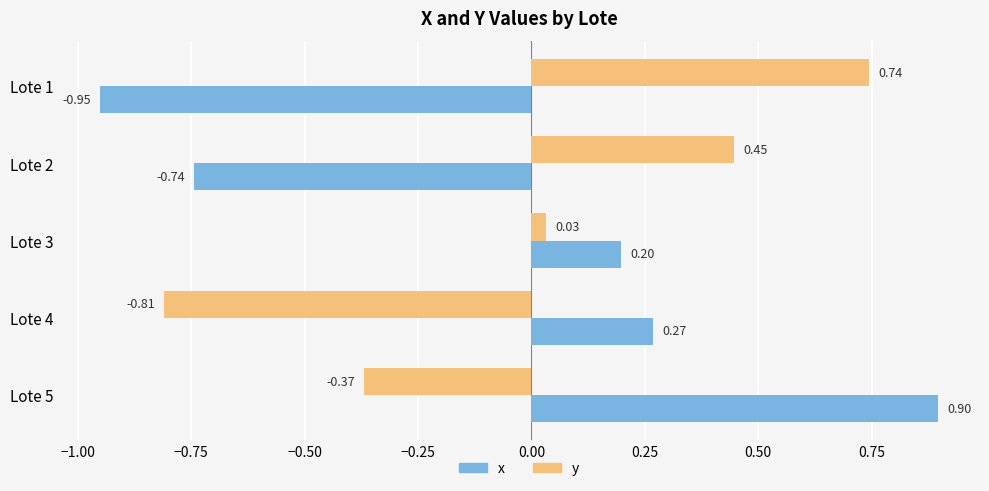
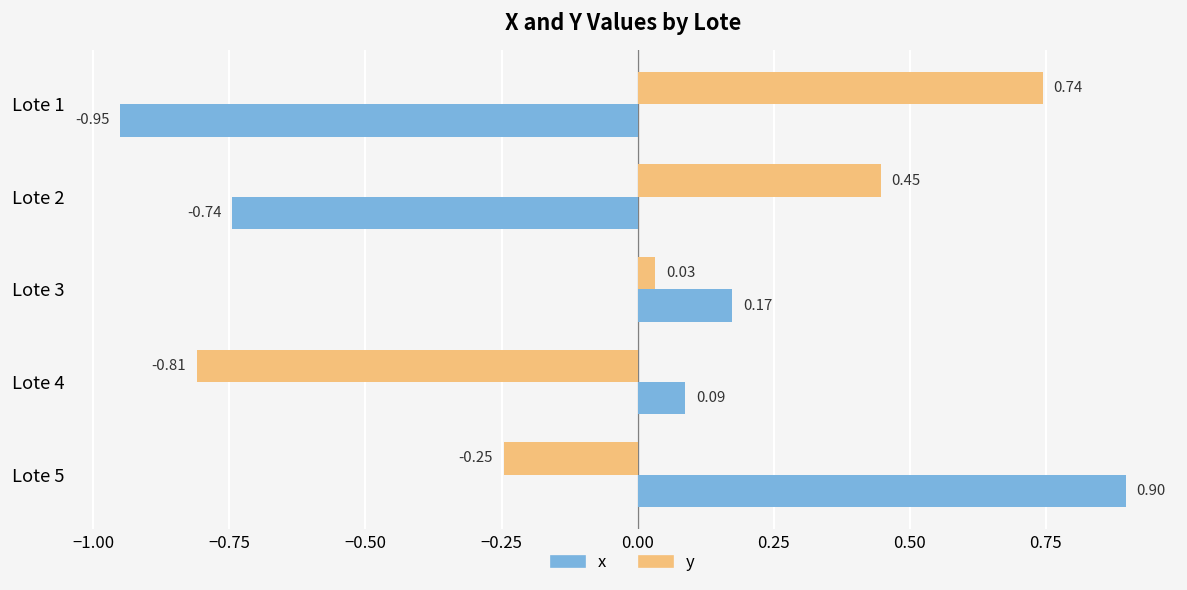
x, Lote 3: 0.20 -> 0.17
x, Lote 4: 0.27 -> 0.09
y, Lote 5: -0.37 -> -0.25
